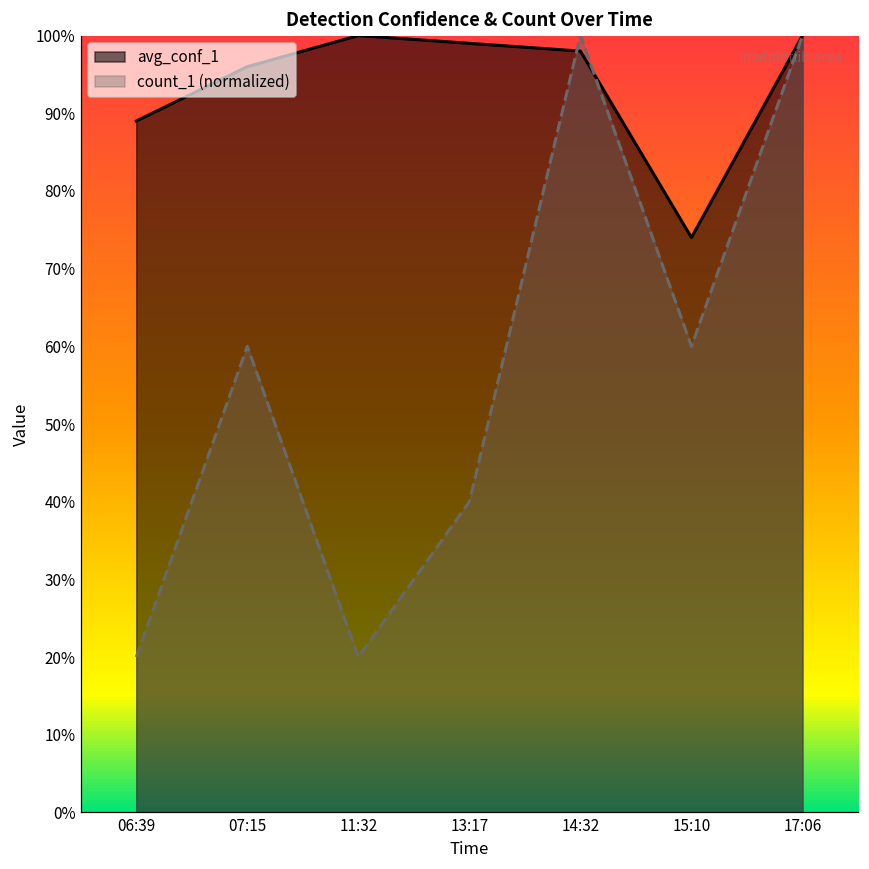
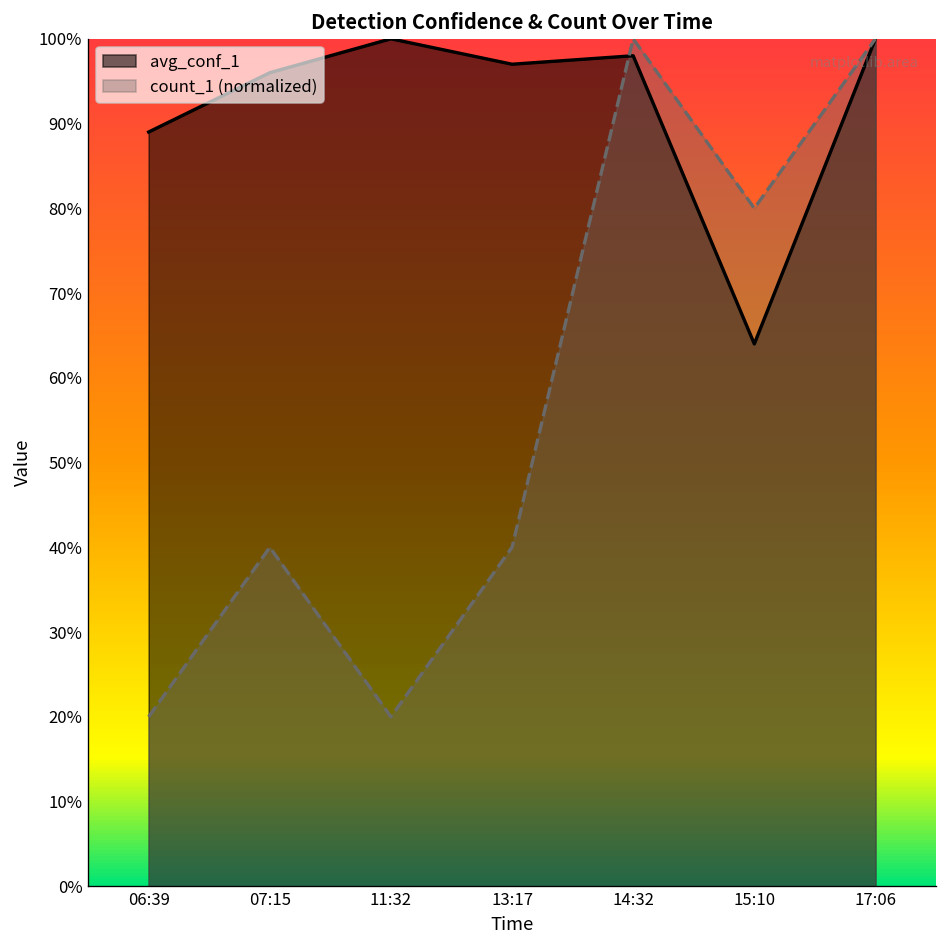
count_1 (normalized), 07:15: 60% -> 40%
avg_conf_1, 13:17: 99% -> 97%
avg_conf_1, 15:10: 74% -> 64%
count_1 (normalized), 15:10: 60% -> 80%
